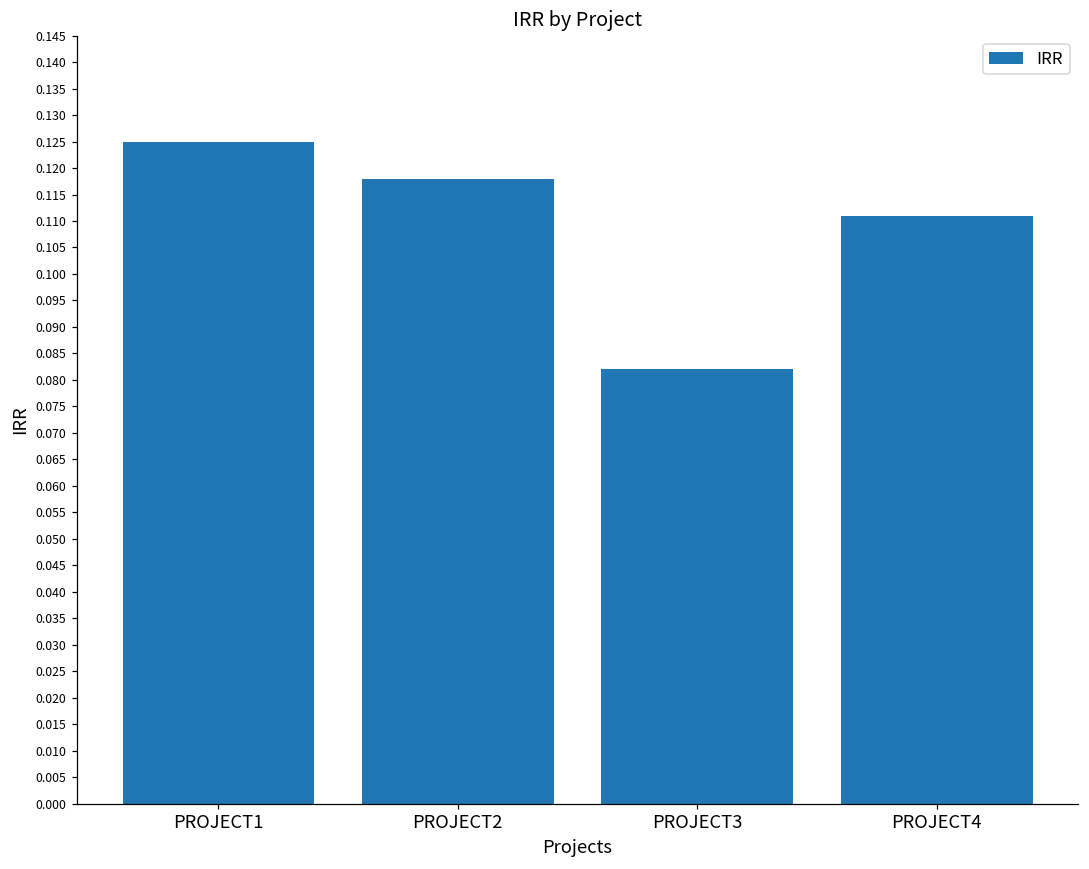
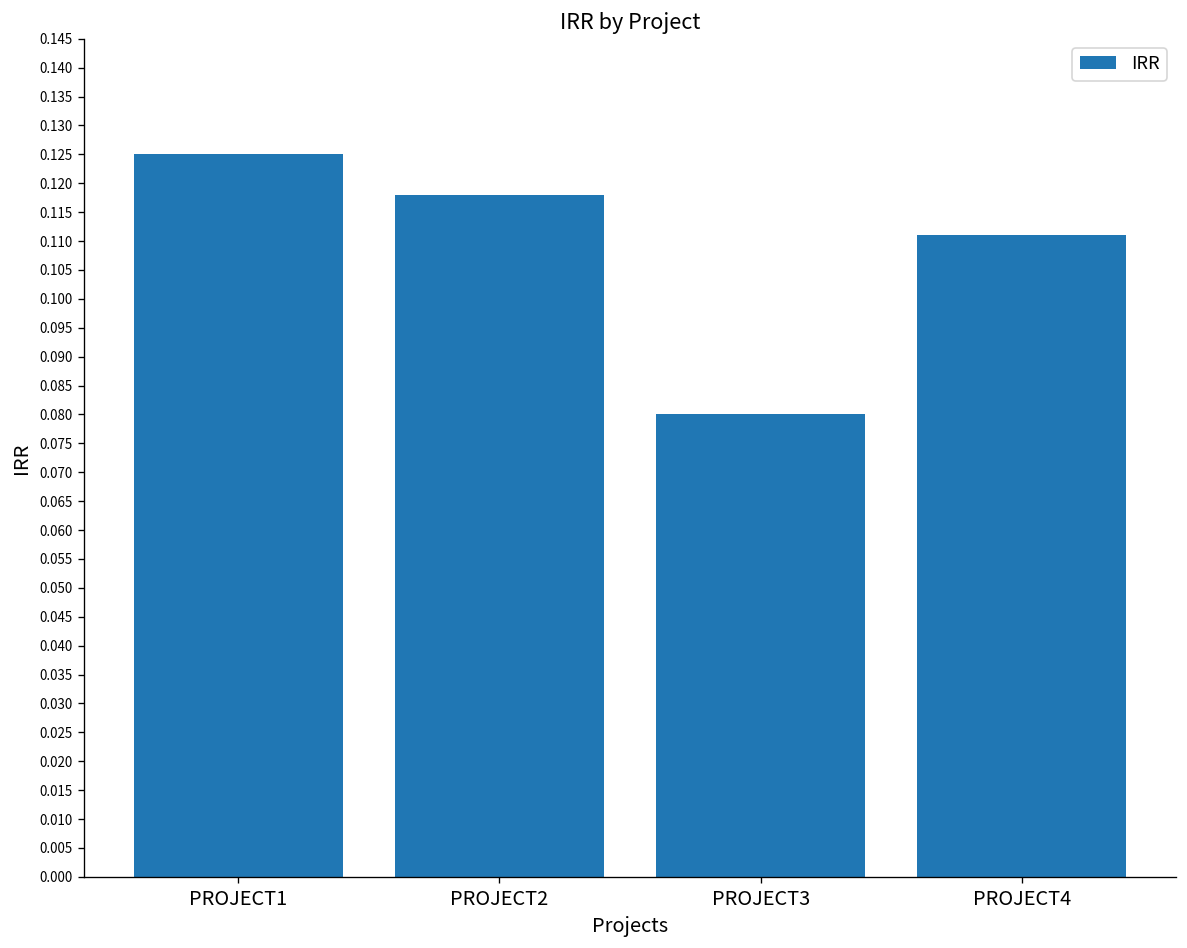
PROJECT3: 0.082 -> 0.080
